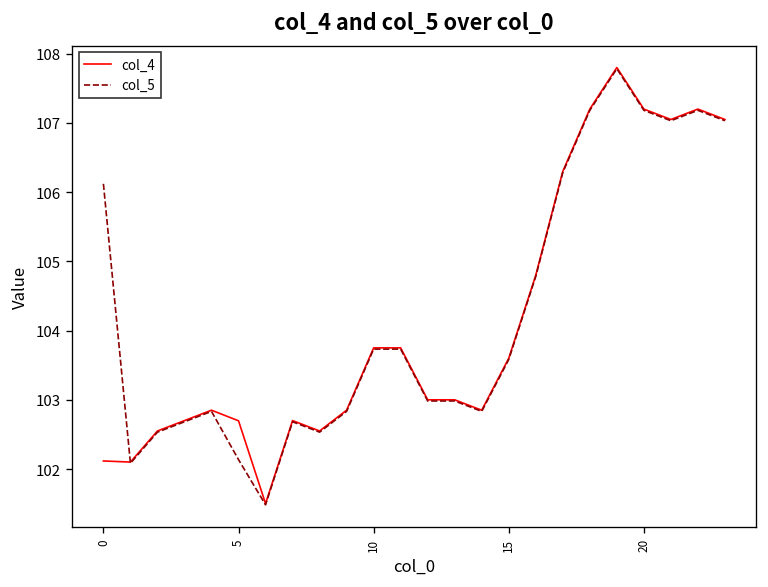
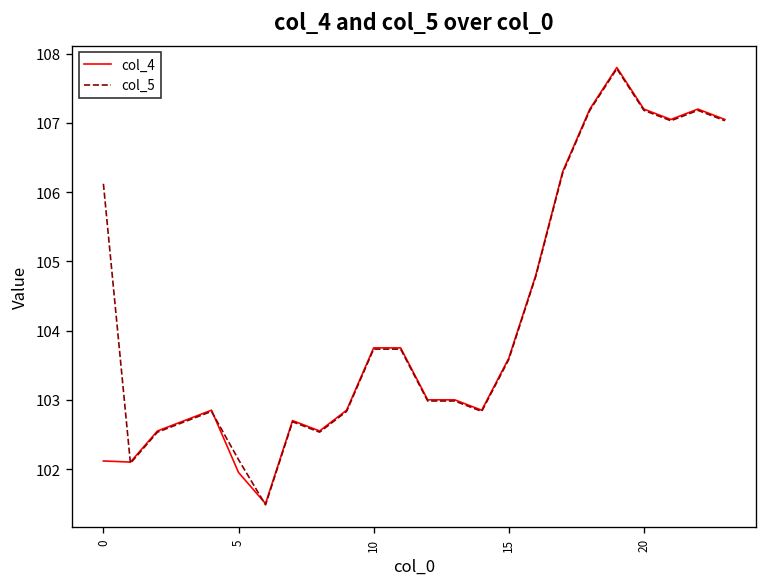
col_4, 5: 102.7 -> 102.0
